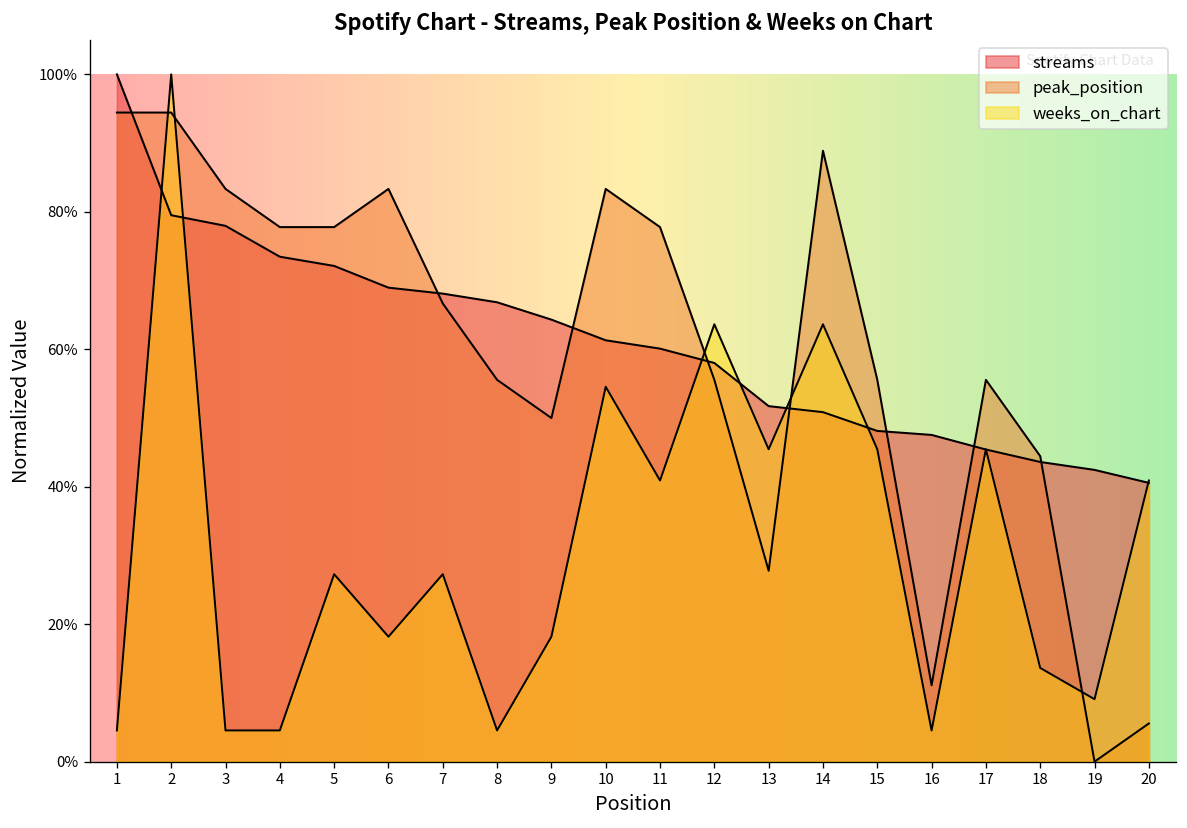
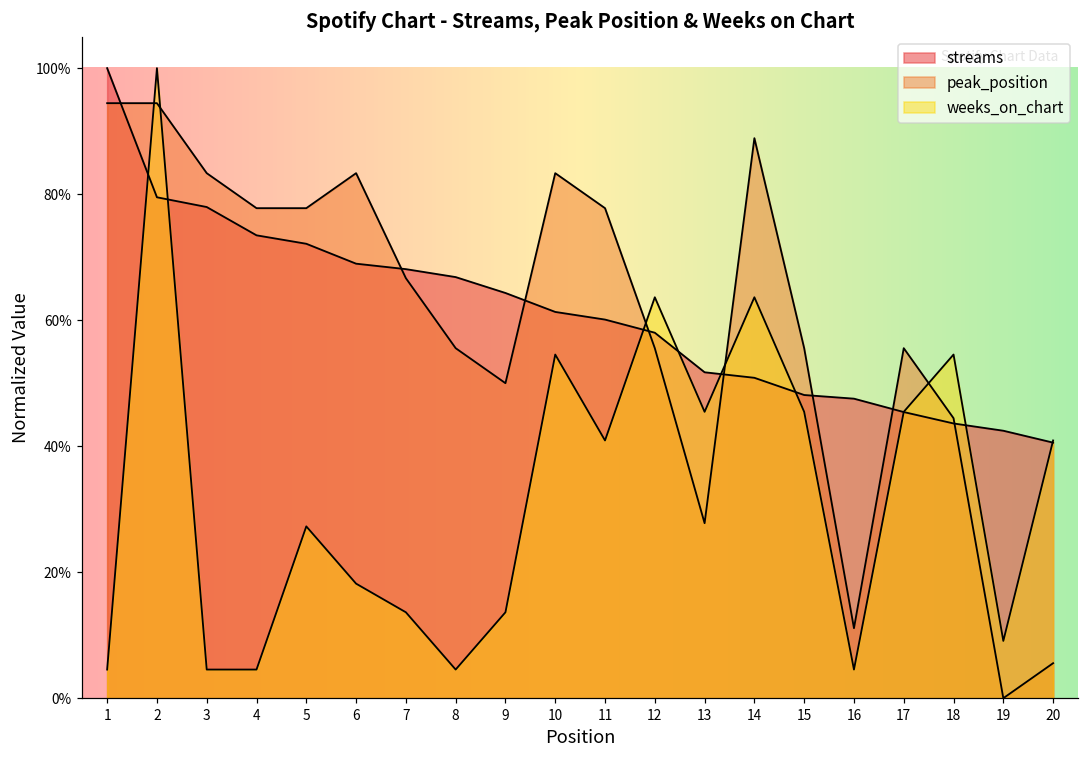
weeks_on_chart, 7: 27% -> 14%
weeks_on_chart, 9: 18% -> 14%
weeks_on_chart, 18: 14% -> 55%
